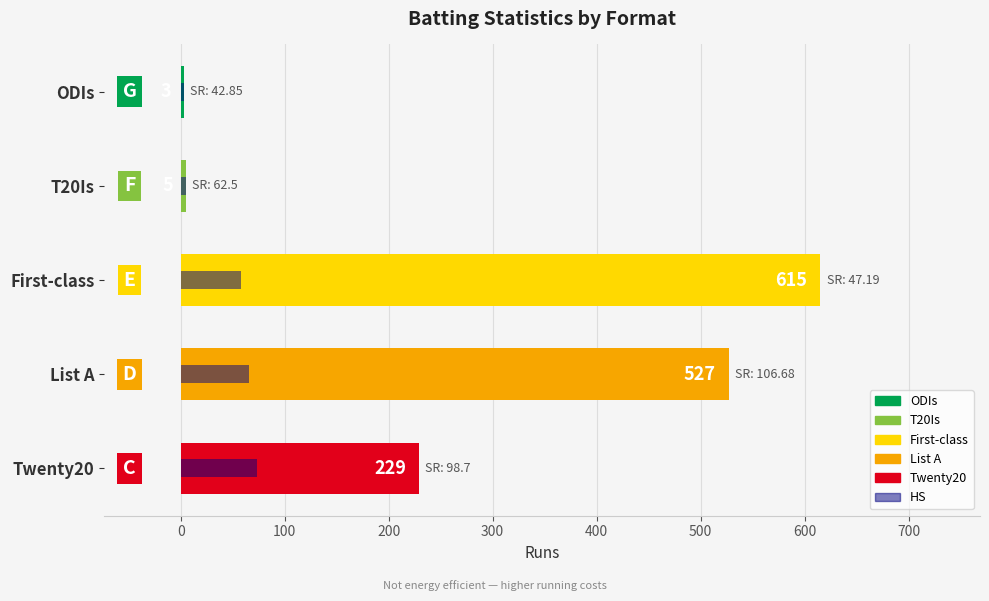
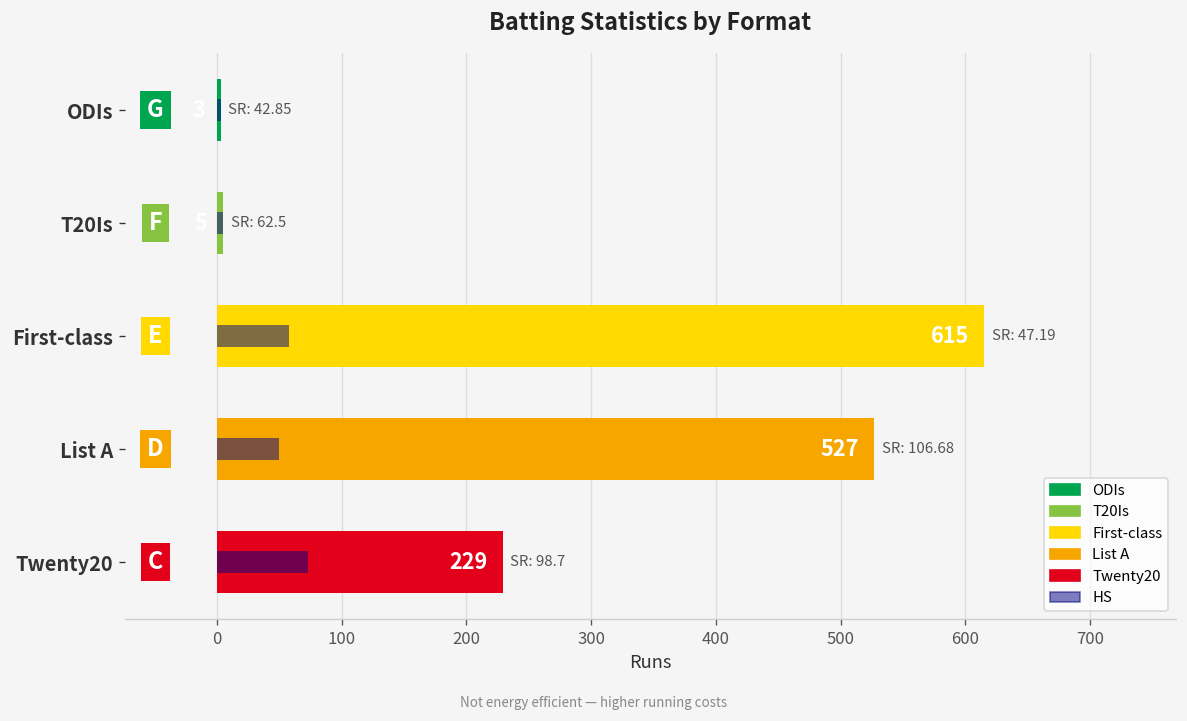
HS, List A: 66 -> 50
